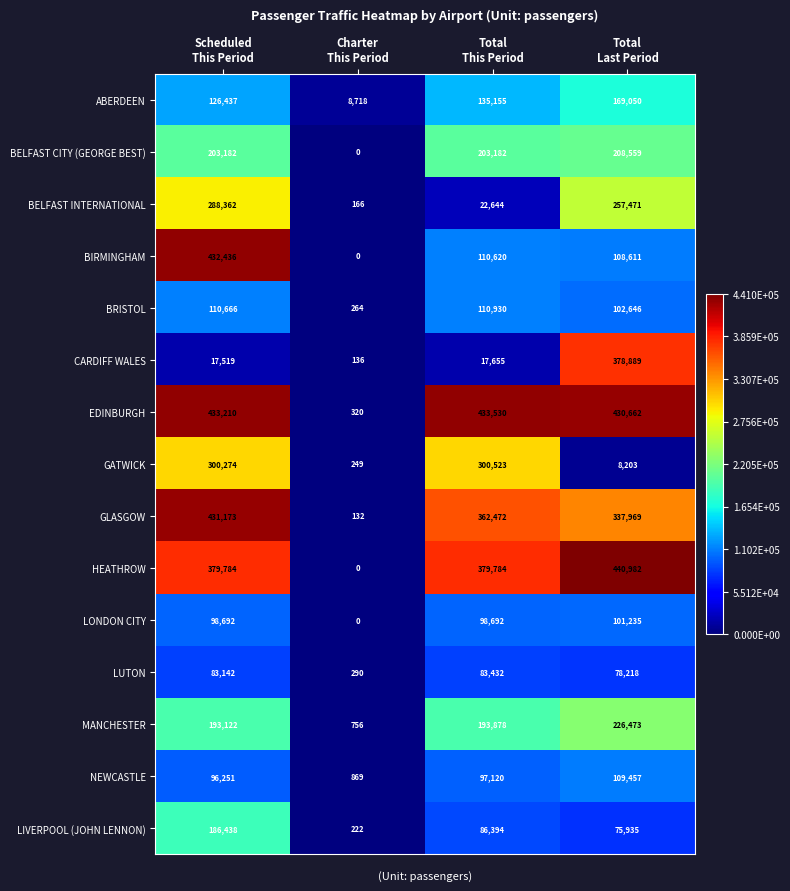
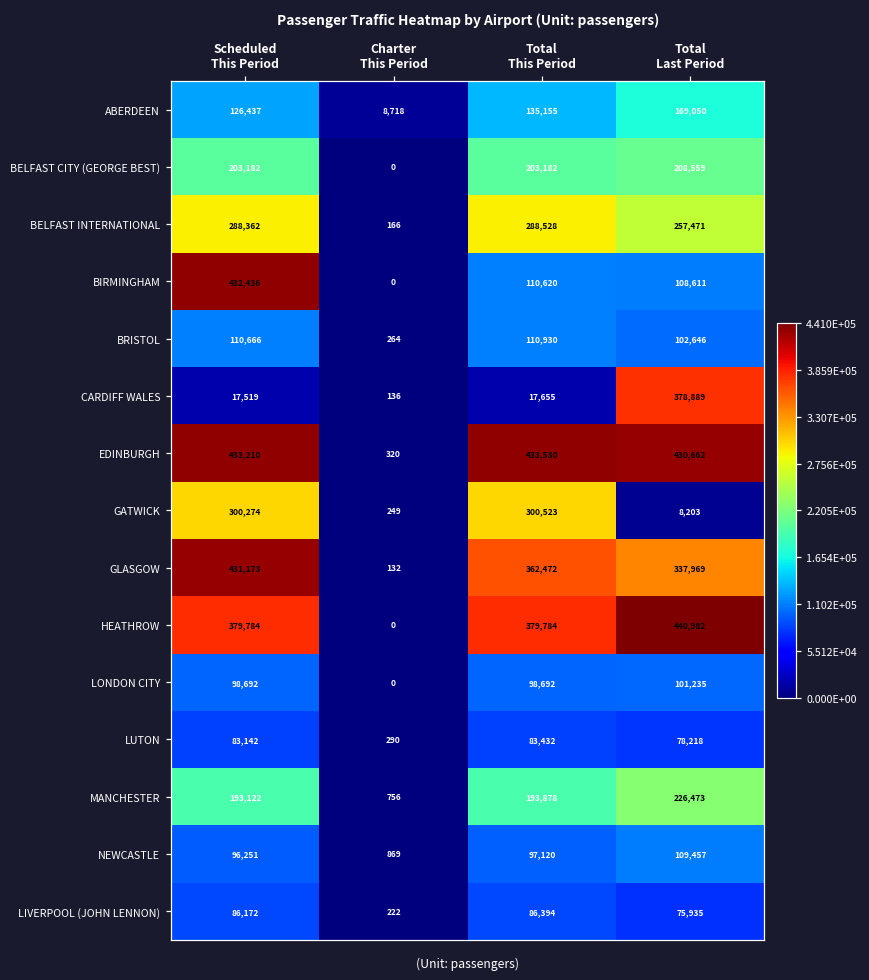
BELFAST INTERNATIONAL, Total This Period: 22,644 -> 288,528
LIVERPOOL (JOHN LENNON), Scheduled This Period: 186,438 -> 86,172
